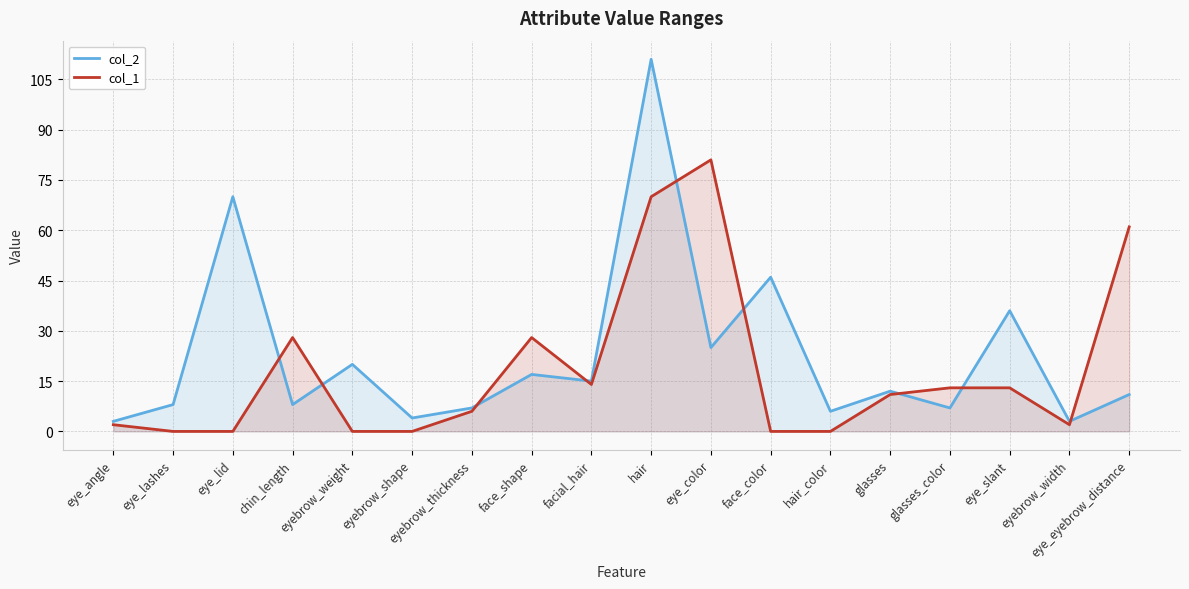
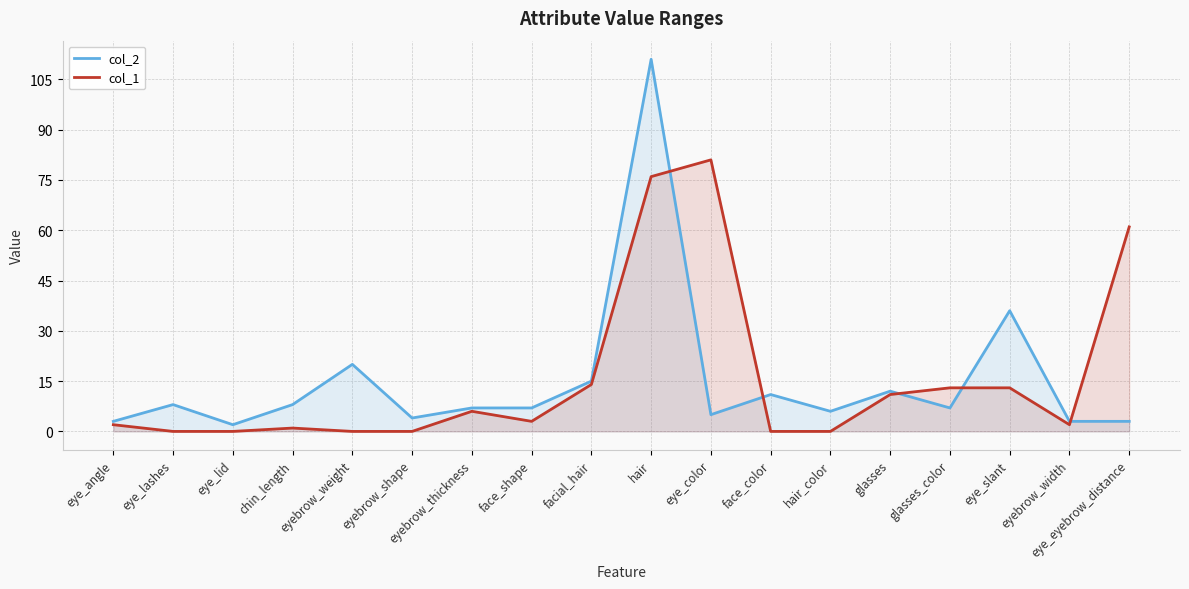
col_2, eye_lid: 70 -> 2
col_1, chin_length: 28 -> 1
col_2, face_shape: 17 -> 7
col_1, face_shape: 28 -> 3
col_1, hair: 70 -> 76
col_2, eye_color: 25 -> 5
col_2, face_color: 46 -> 11
col_2, eye_eyebrow_distance: 11 -> 3
